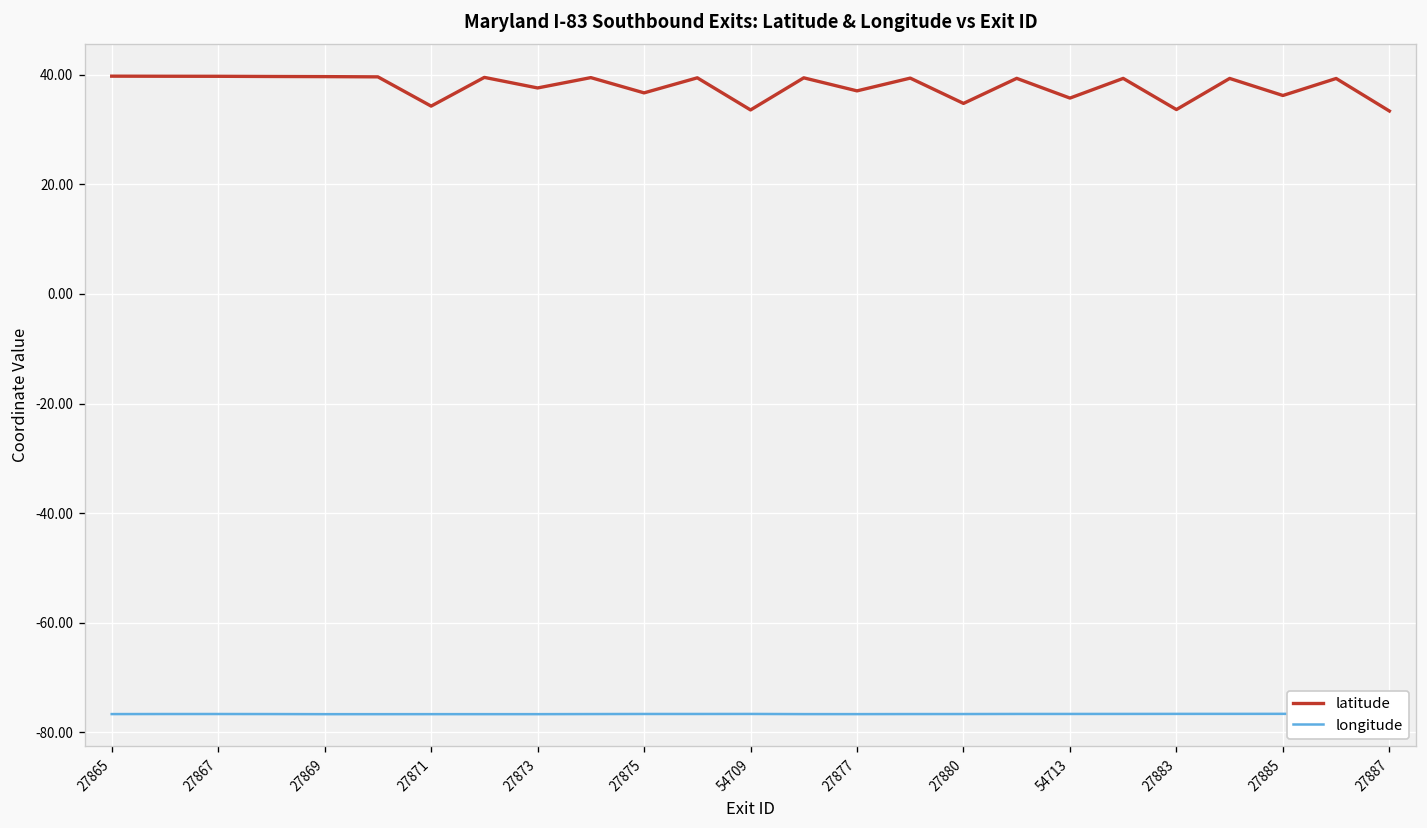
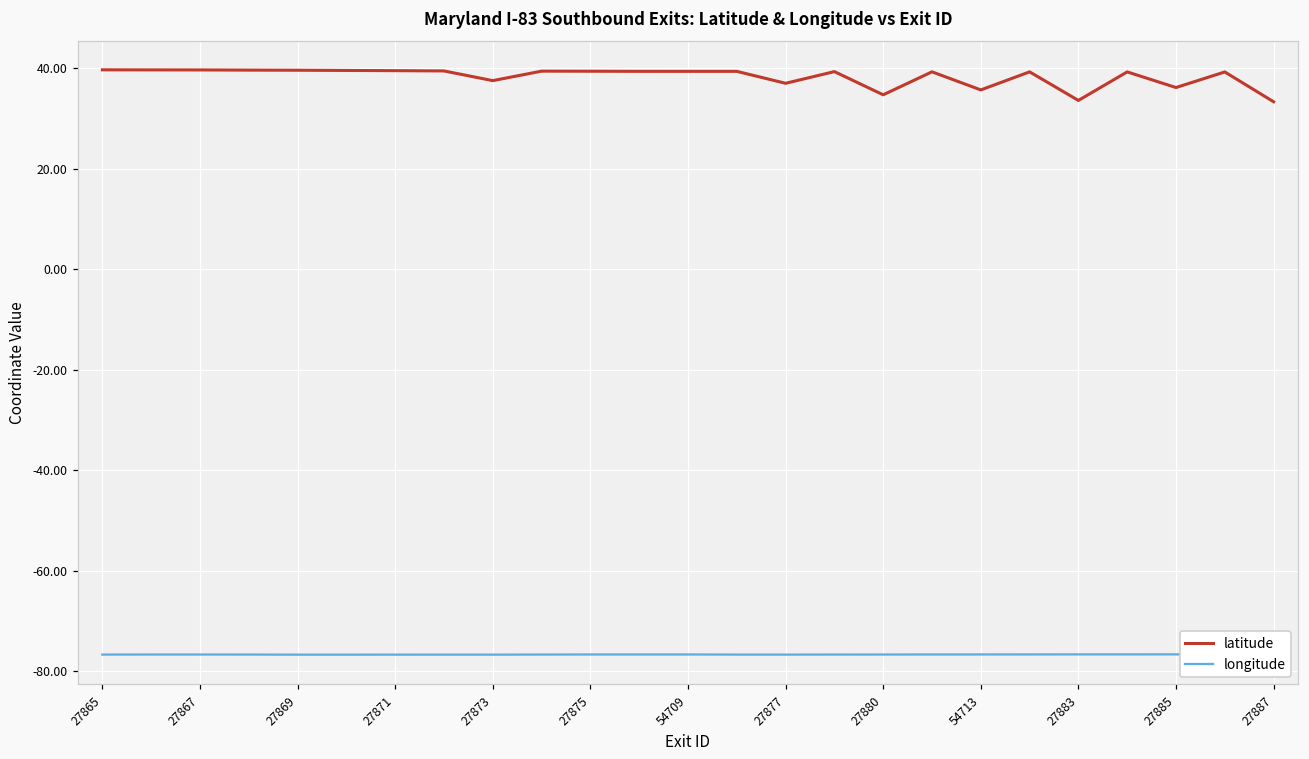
latitude, 27871: 34 -> 40
latitude, 27875: 37 -> 39
latitude, 54709: 34 -> 39
